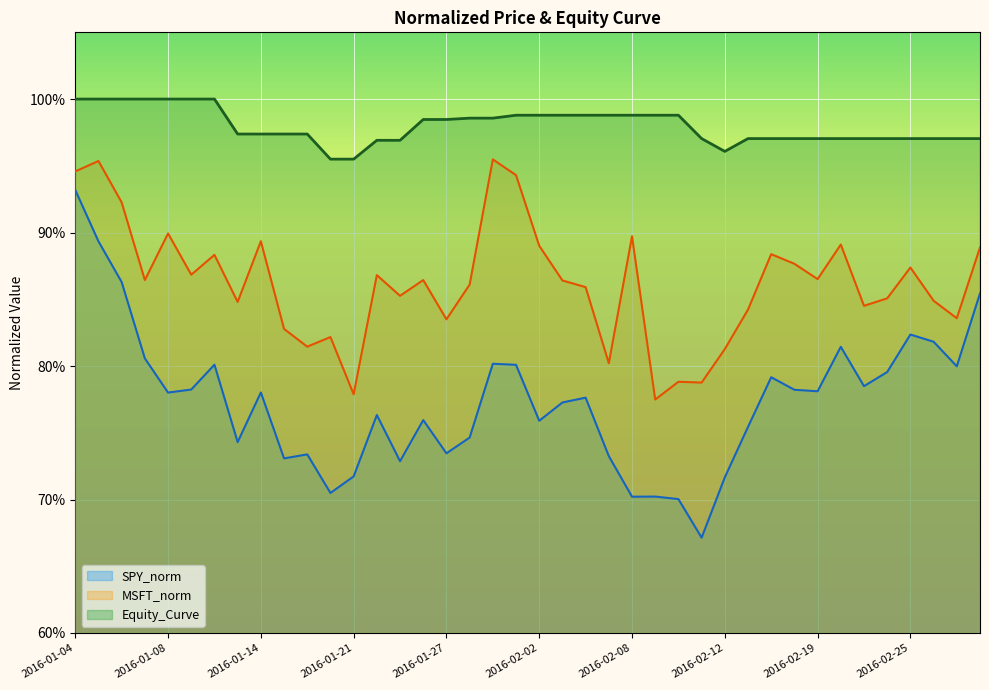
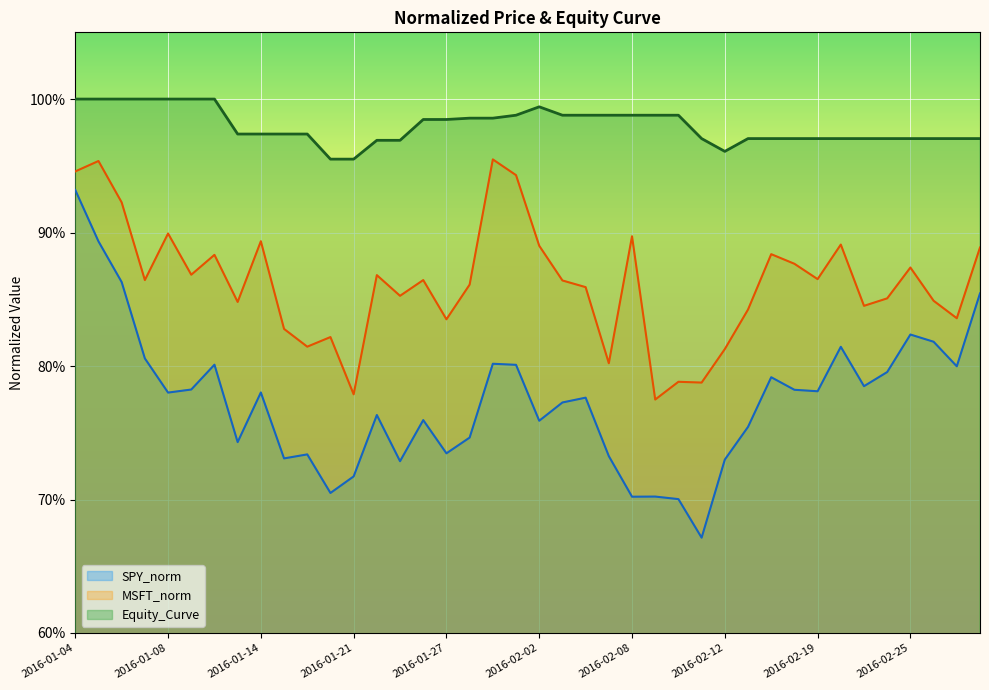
Equity_Curve, 2016-02-02: 98.8% -> 99.4%
SPY_norm, 2016-02-12: 71.7% -> 73.0%
